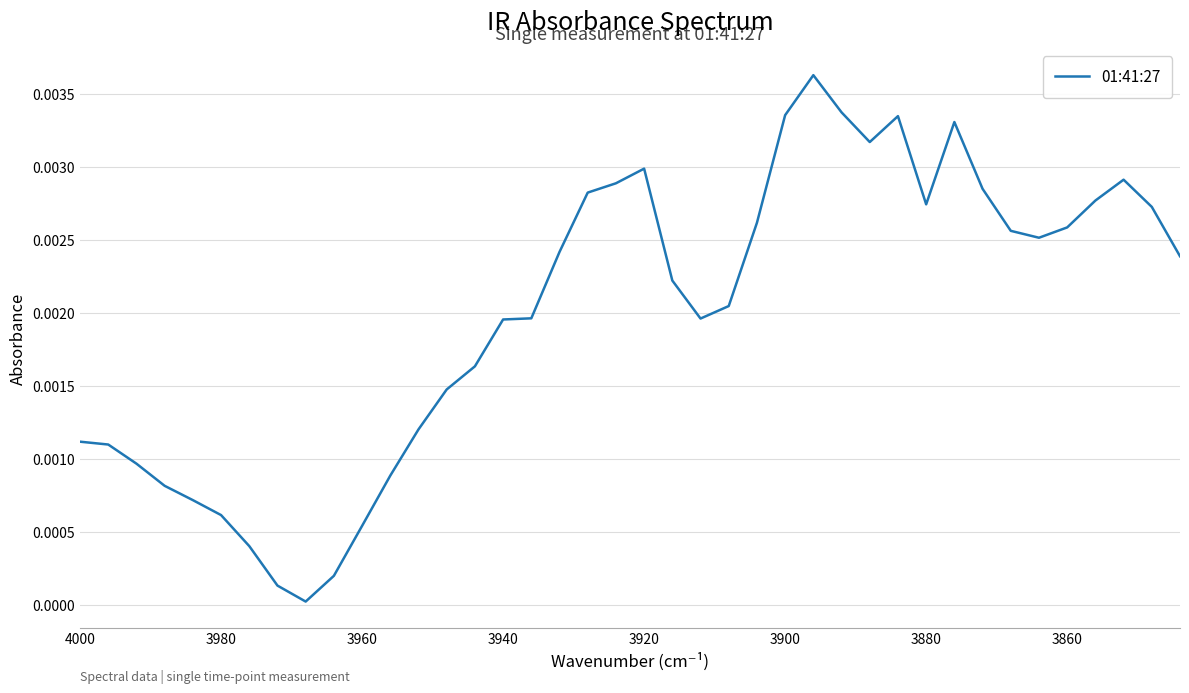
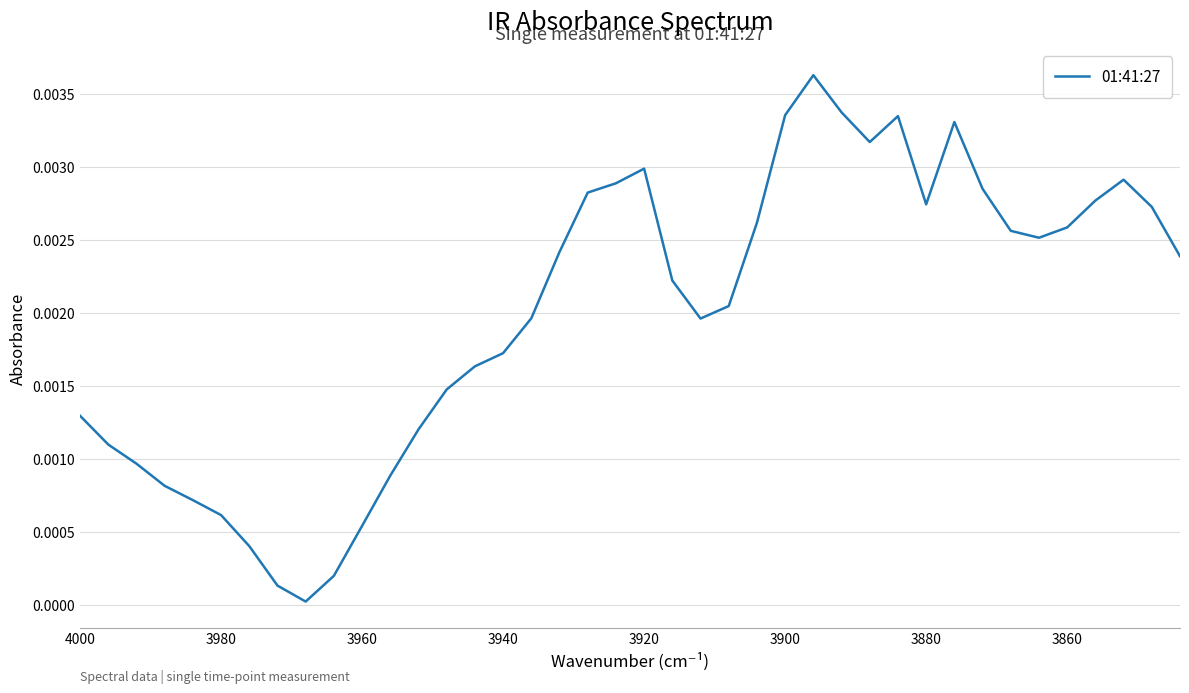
4000: 0.00112 -> 0.00130
3940: 0.00195 -> 0.00172
